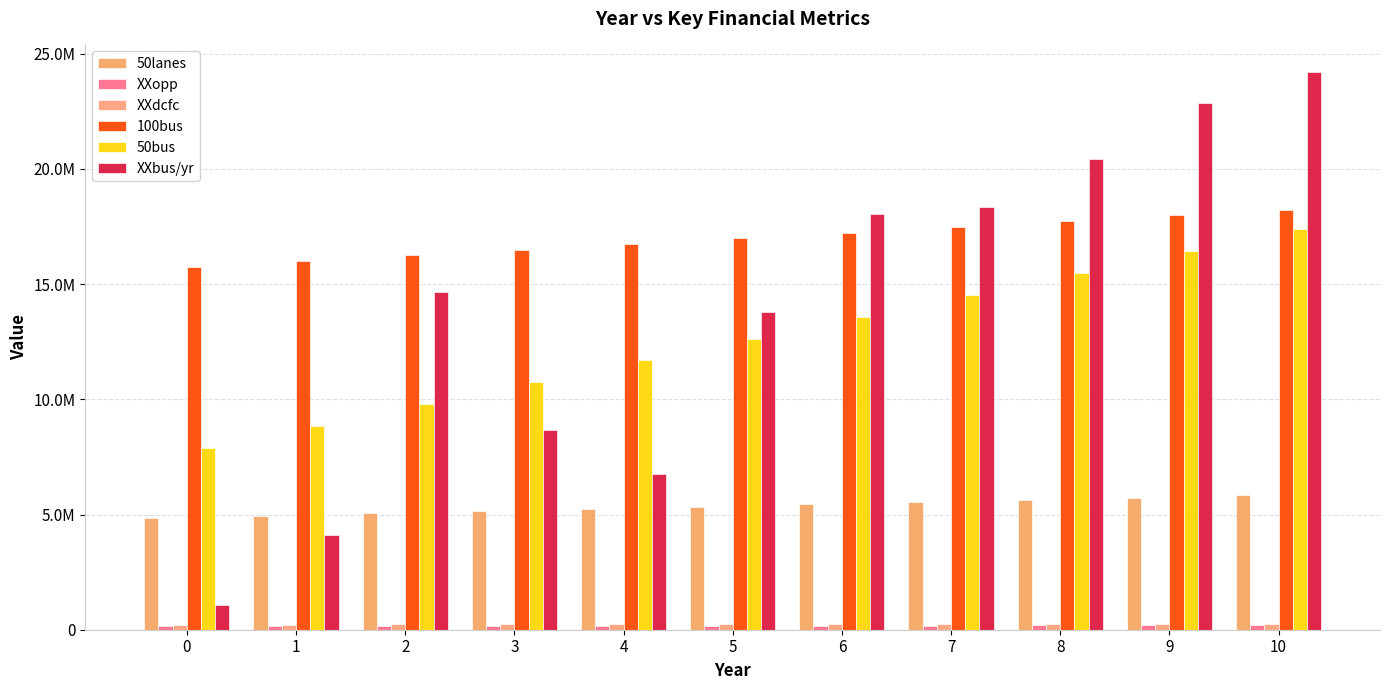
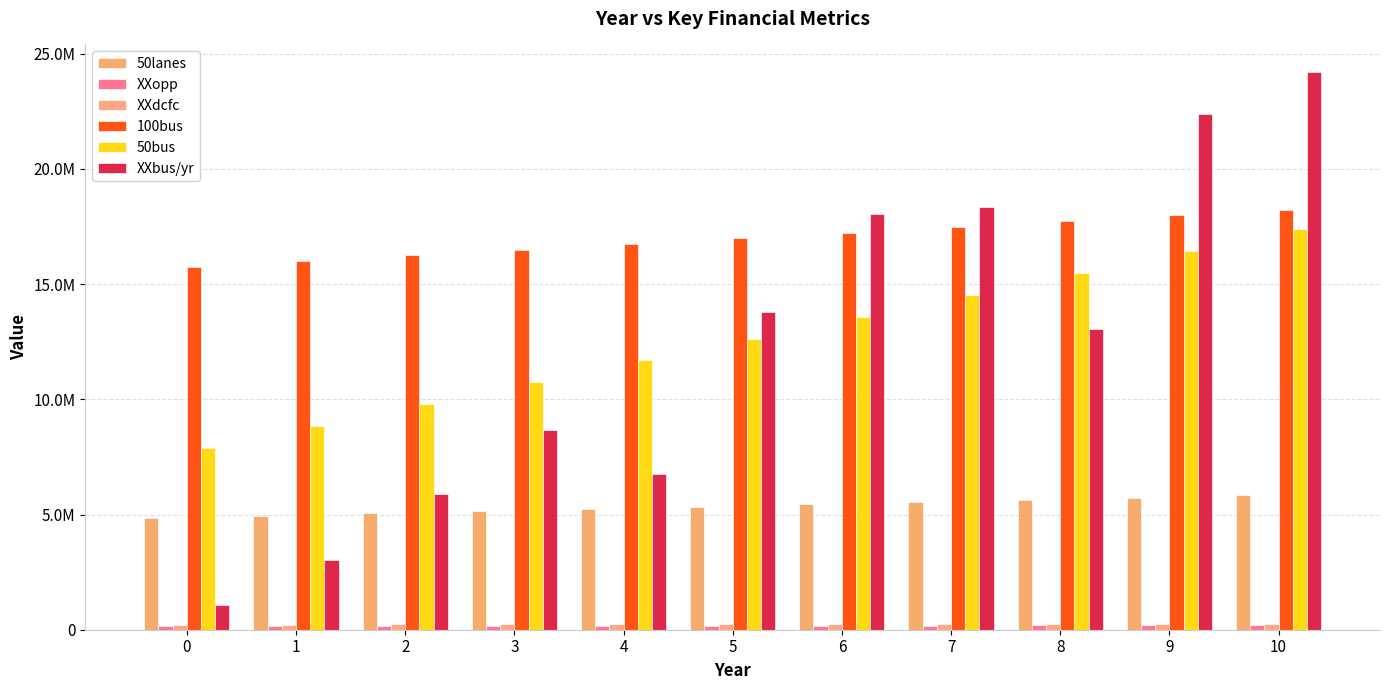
XXbus/yr, 1: 4100000 -> 3000000
XXbus/yr, 2: 14700000 -> 5900000
XXbus/yr, 8: 20400000 -> 13000000
XXbus/yr, 9: 22900000 -> 22400000
